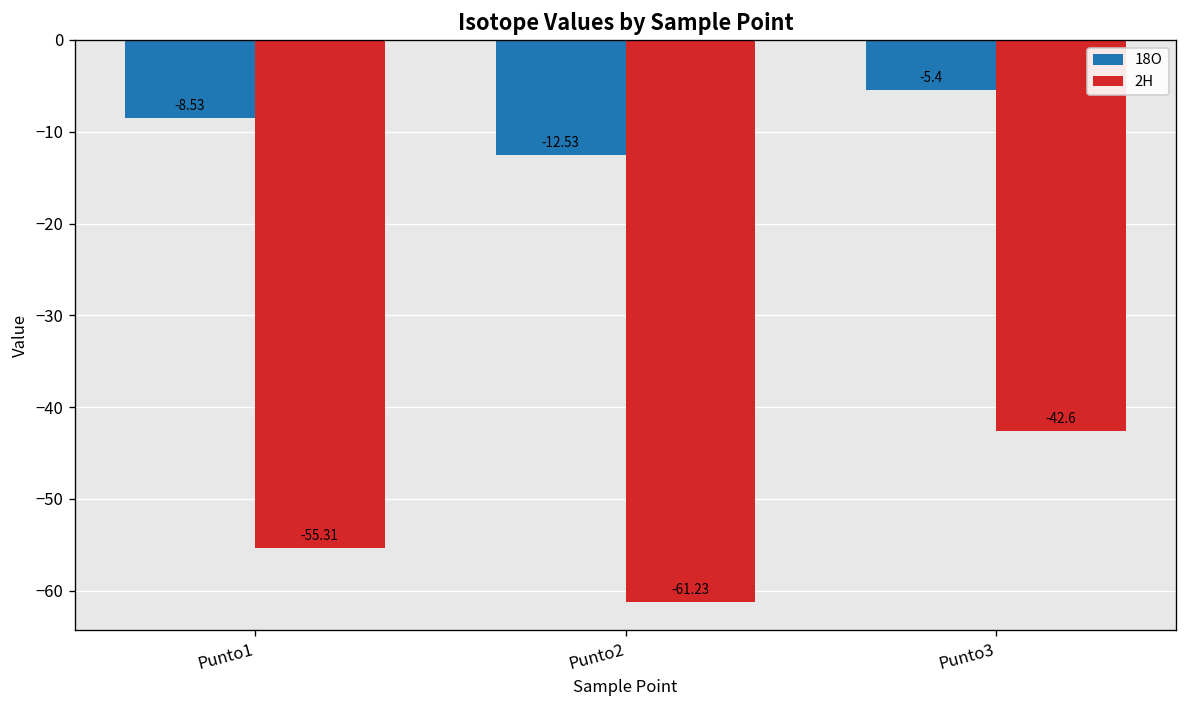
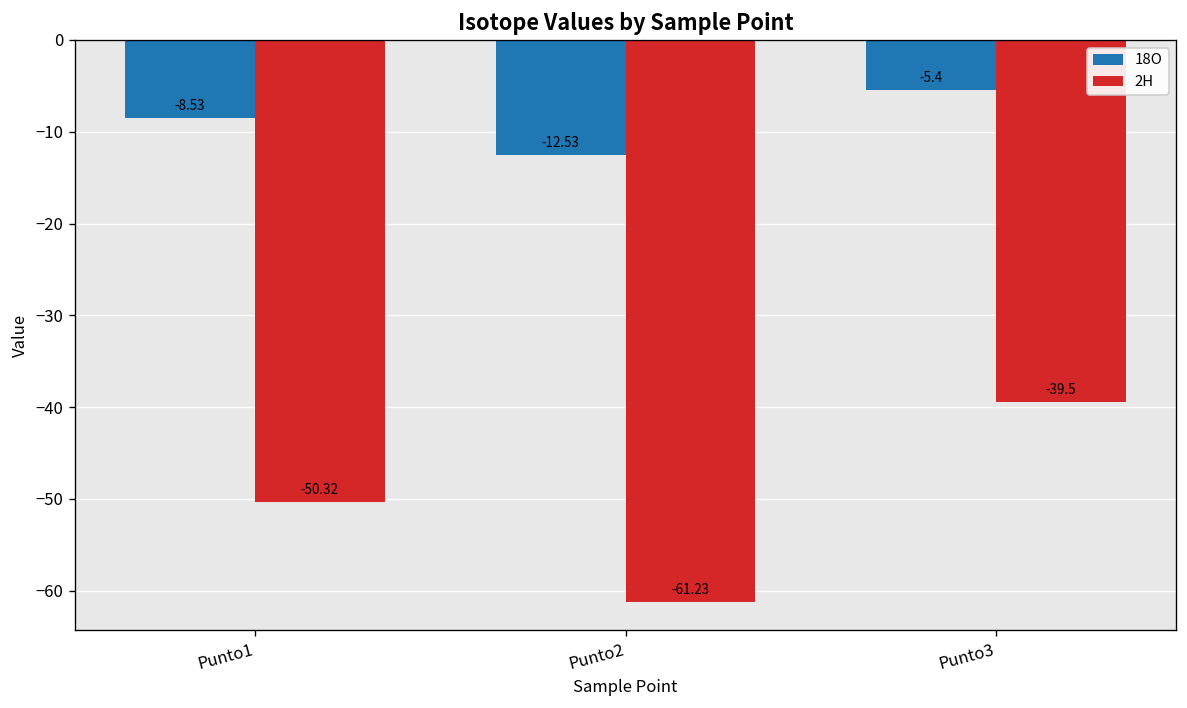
2H, Punto1: -55.31 -> -50.32
2H, Punto3: -42.6 -> -39.5
